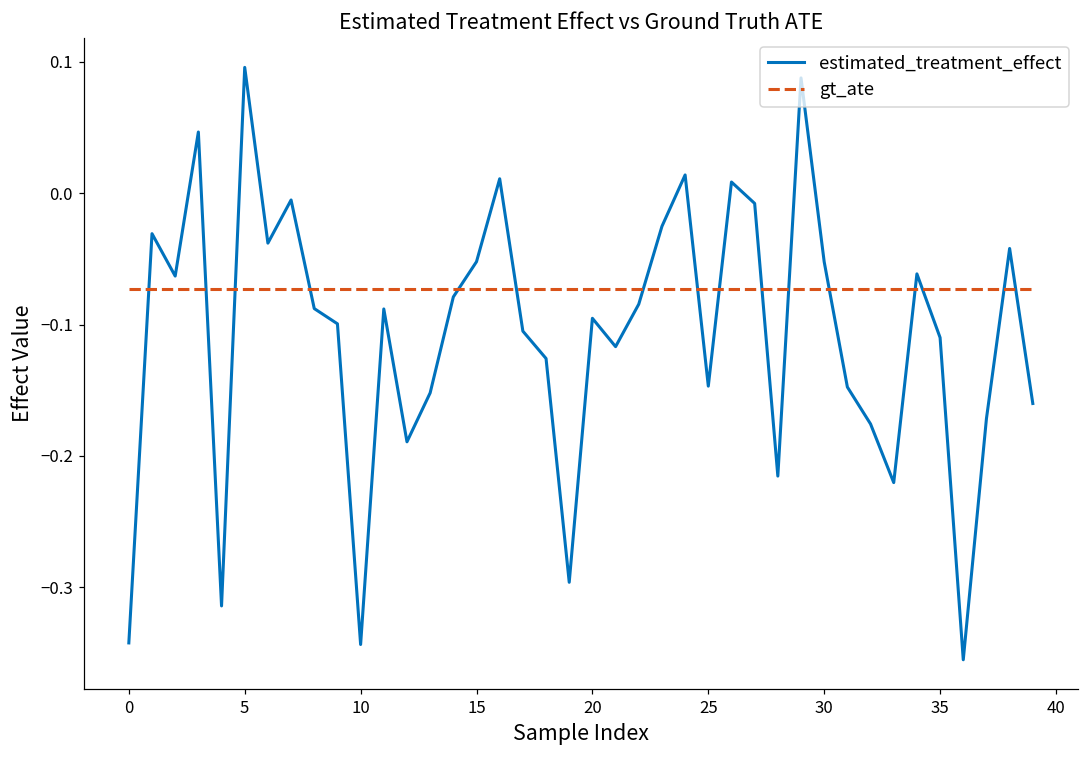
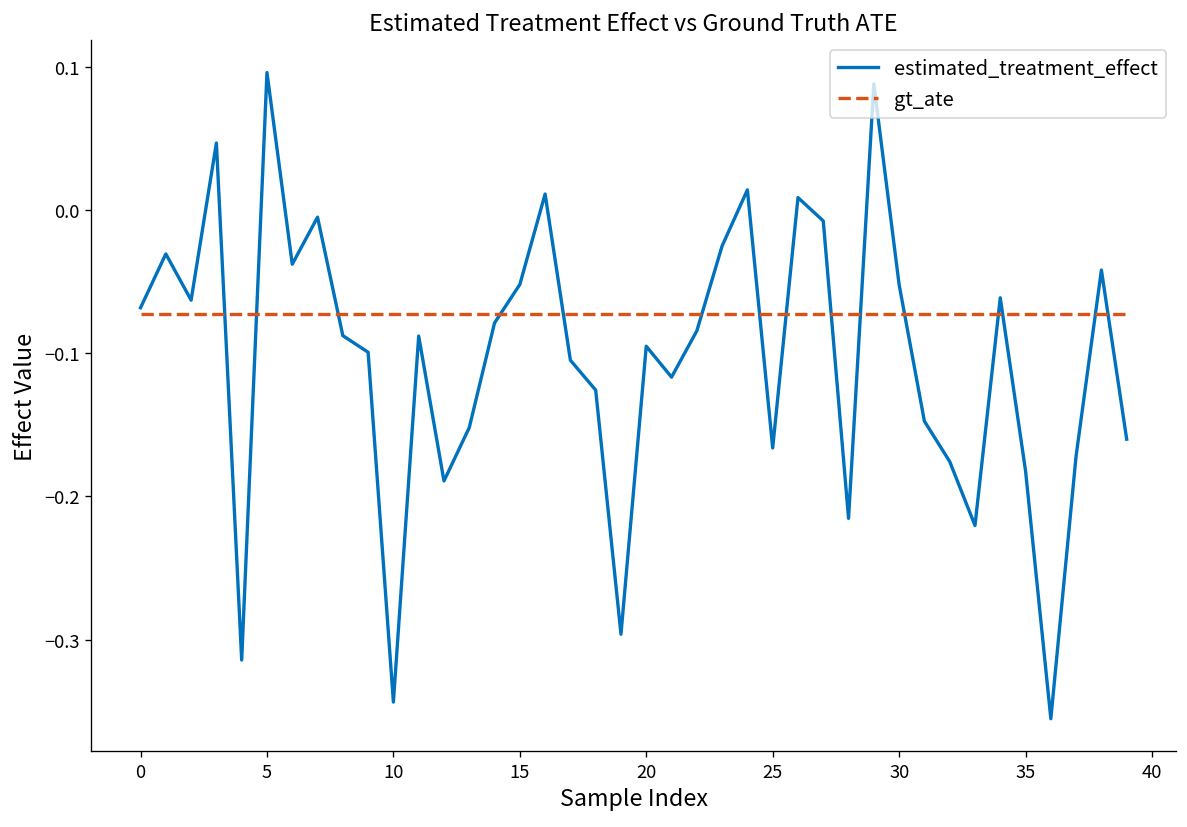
estimated_treatment_effect, 0: -0.342 -> -0.068
estimated_treatment_effect, 25: -0.147 -> -0.166
estimated_treatment_effect, 35: -0.110 -> -0.182
